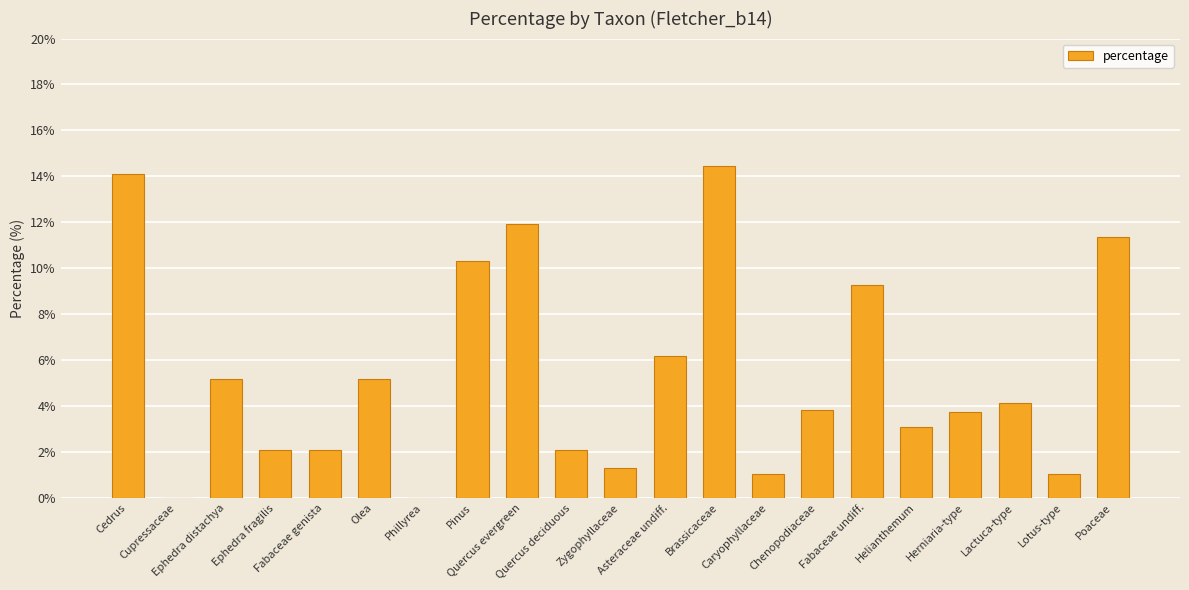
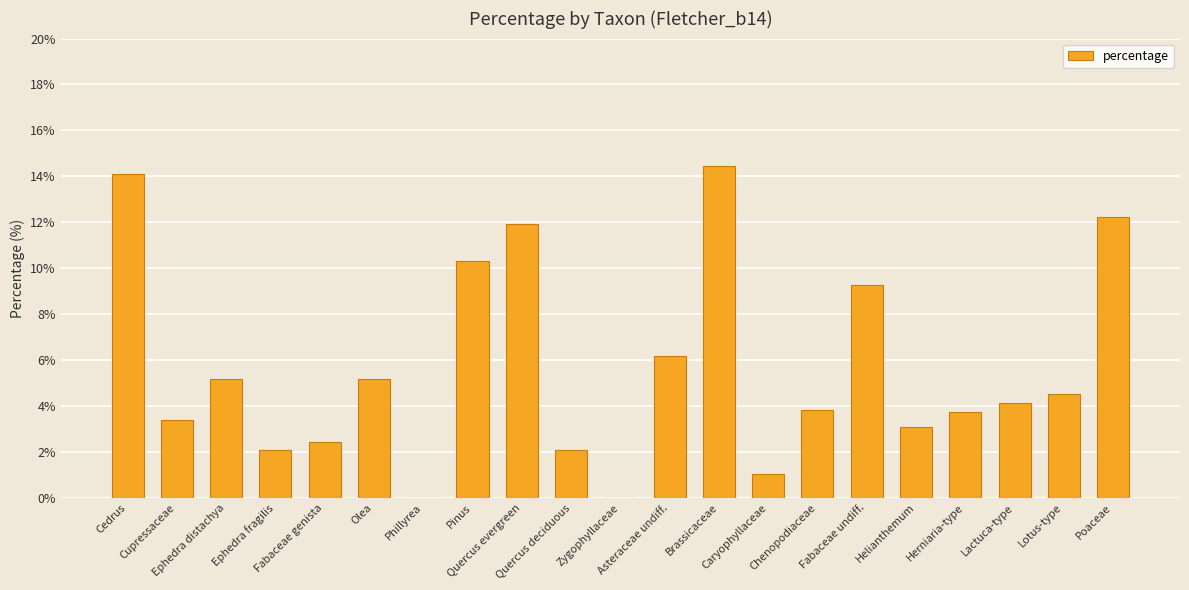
Cupressaceae: 0.0% -> 3.4%
Fabaceae genista: 2.1% -> 2.4%
Zygophyllaceae: 1.3% -> 0.0%
Lotus-type: 1.0% -> 4.5%
Poaceae: 11.3% -> 12.2%
